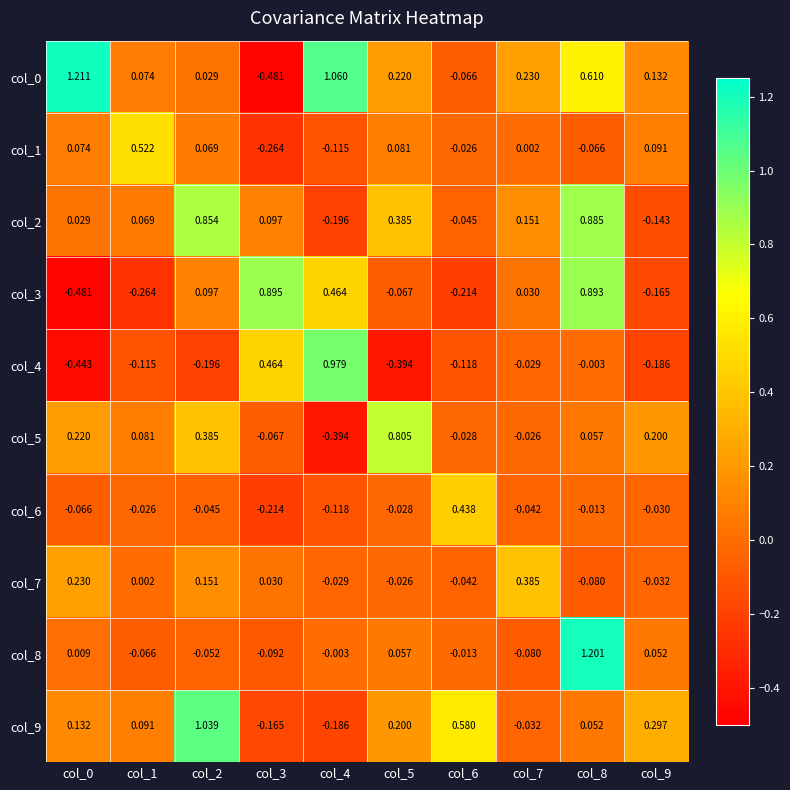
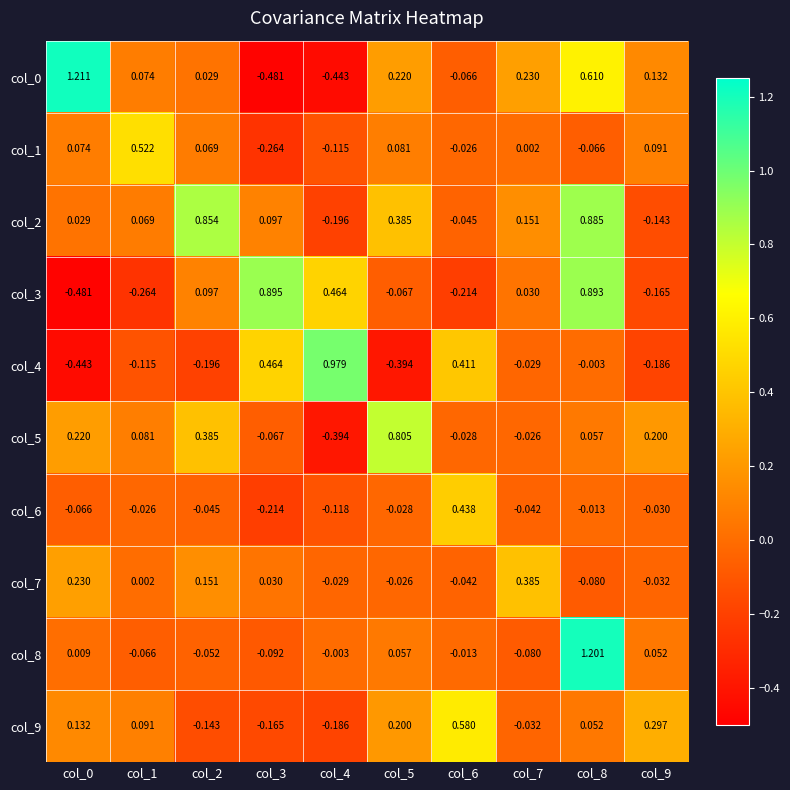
col_0, col_4: 1.060 -> -0.443
col_4, col_6: -0.118 -> 0.411
col_9, col_2: 1.039 -> -0.143
